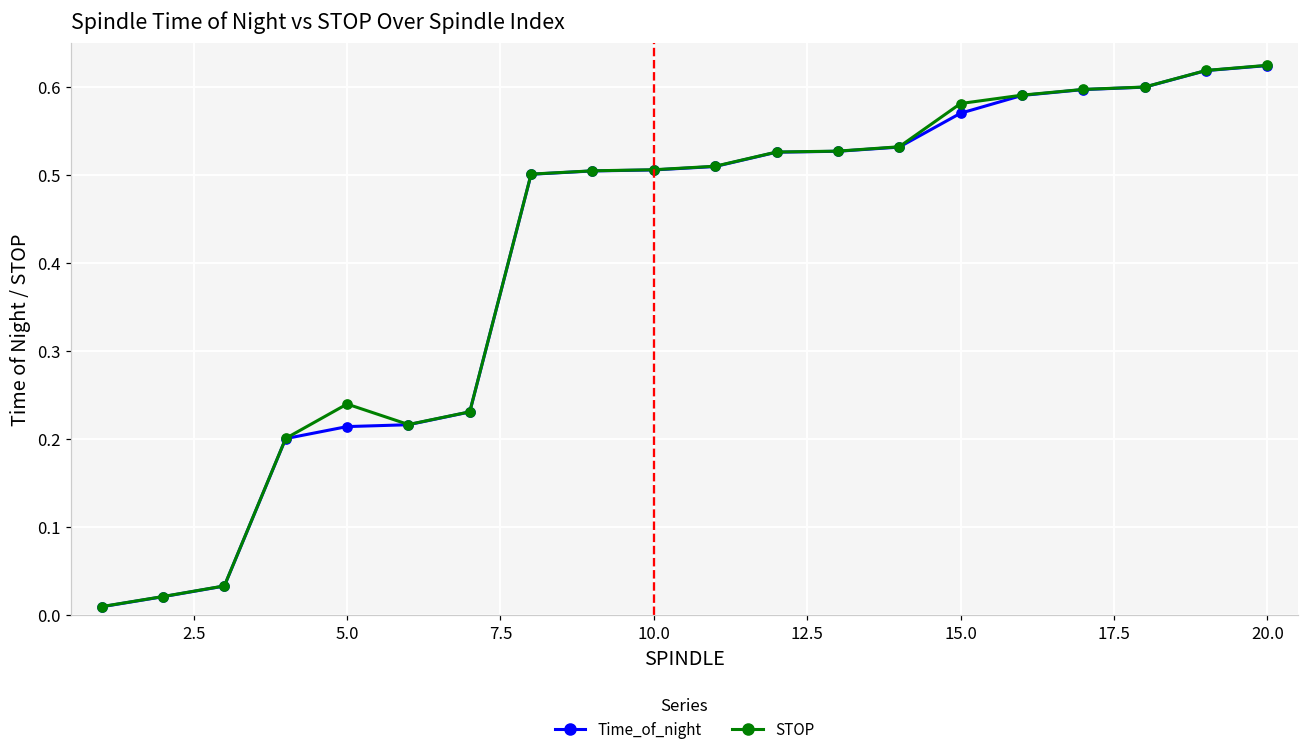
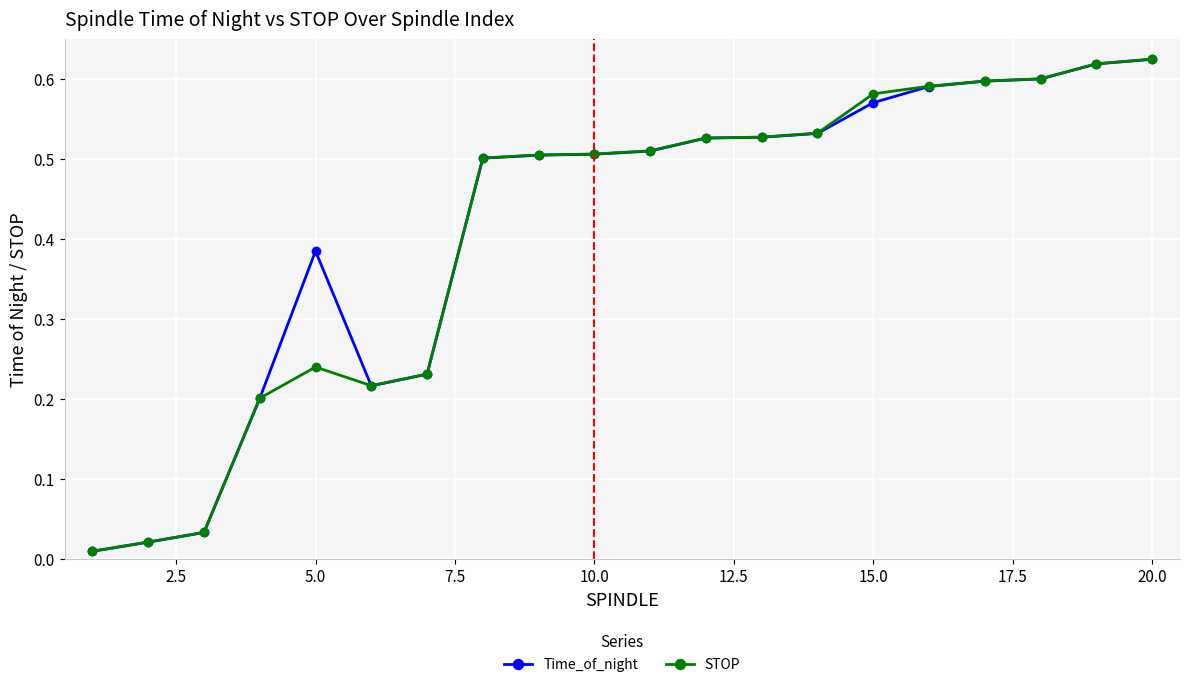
Time_of_night, 5.0: 0.21 -> 0.38
